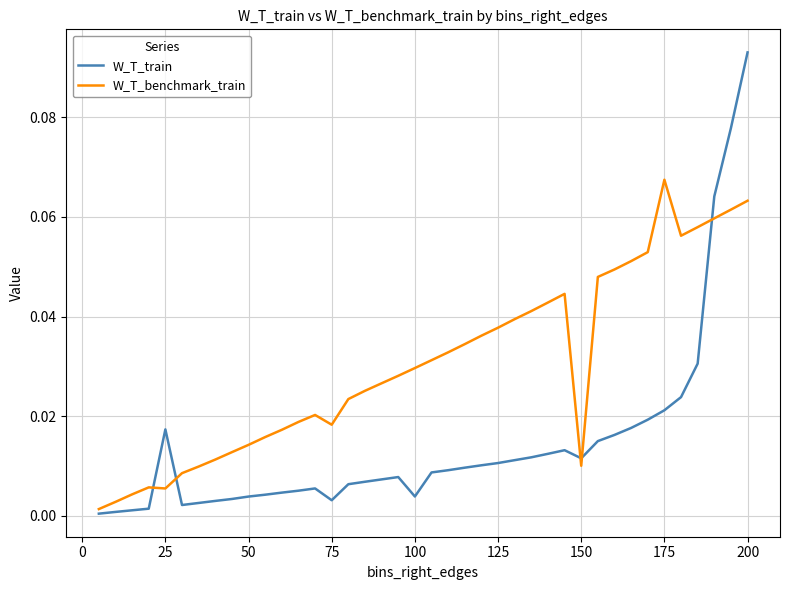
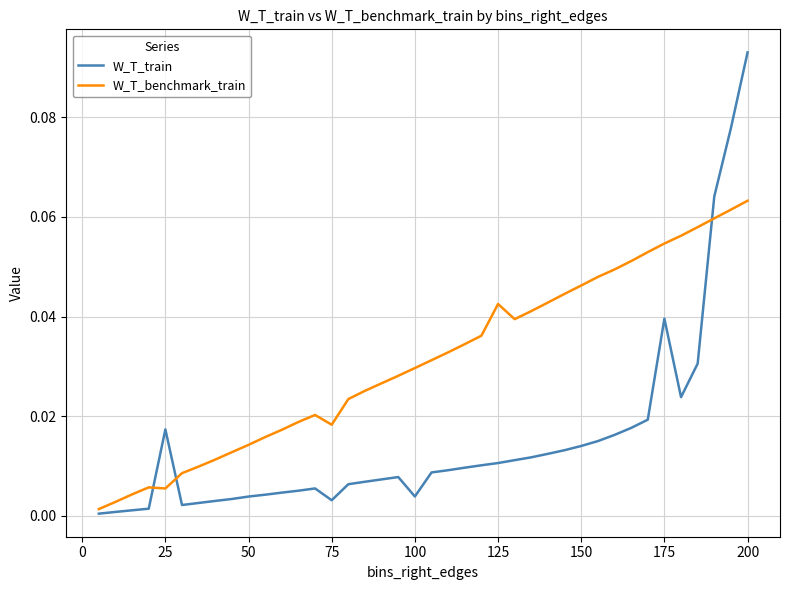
W_T_benchmark_train, 125: 0.038 -> 0.043
W_T_train, 150: 0.012 -> 0.014
W_T_benchmark_train, 150: 0.010 -> 0.046
W_T_train, 175: 0.021 -> 0.040
W_T_benchmark_train, 175: 0.067 -> 0.055
